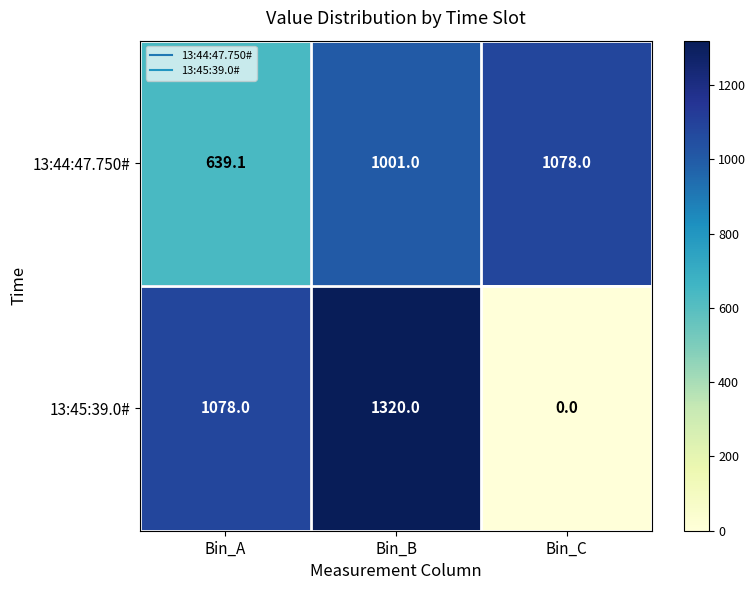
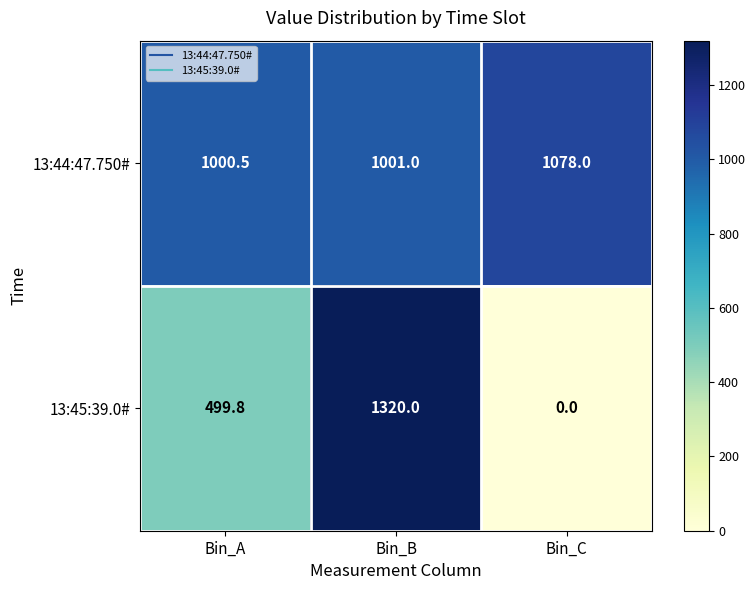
13:44:47.750#, Bin_A: 639.1 -> 1000.5
13:45:39.0#, Bin_A: 1078.0 -> 499.8
